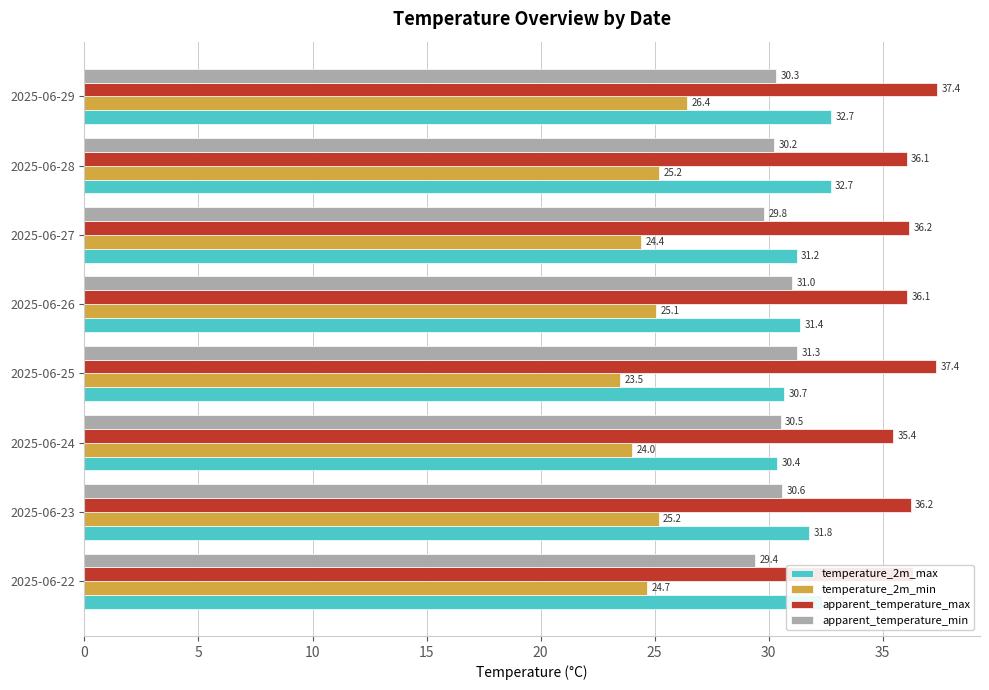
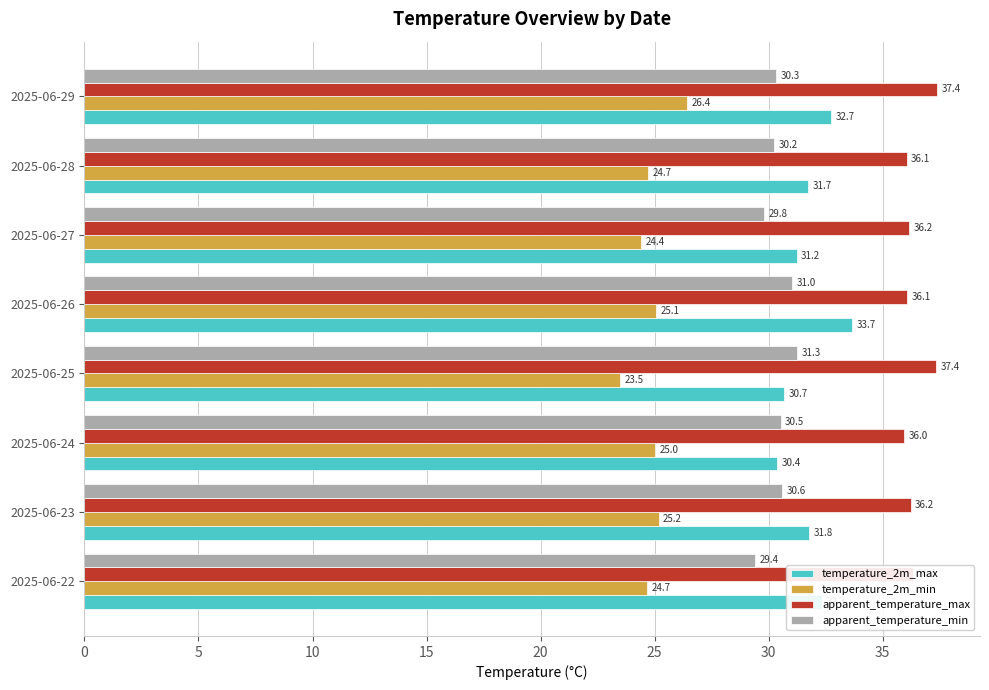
temperature_2m_min, 2025-06-28: 25.2 -> 24.7
temperature_2m_max, 2025-06-28: 32.7 -> 31.7
temperature_2m_max, 2025-06-26: 31.4 -> 33.7
apparent_temperature_max, 2025-06-24: 35.4 -> 36.0
temperature_2m_min, 2025-06-24: 24.0 -> 25.0
